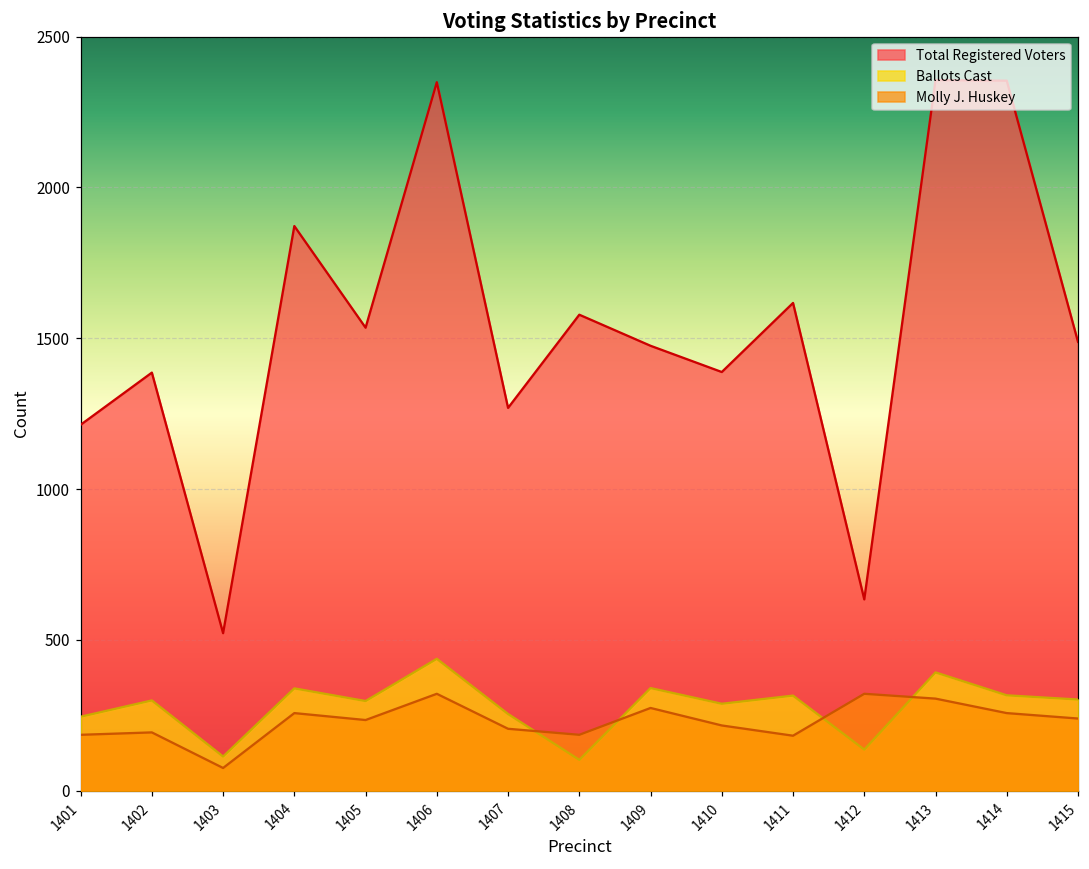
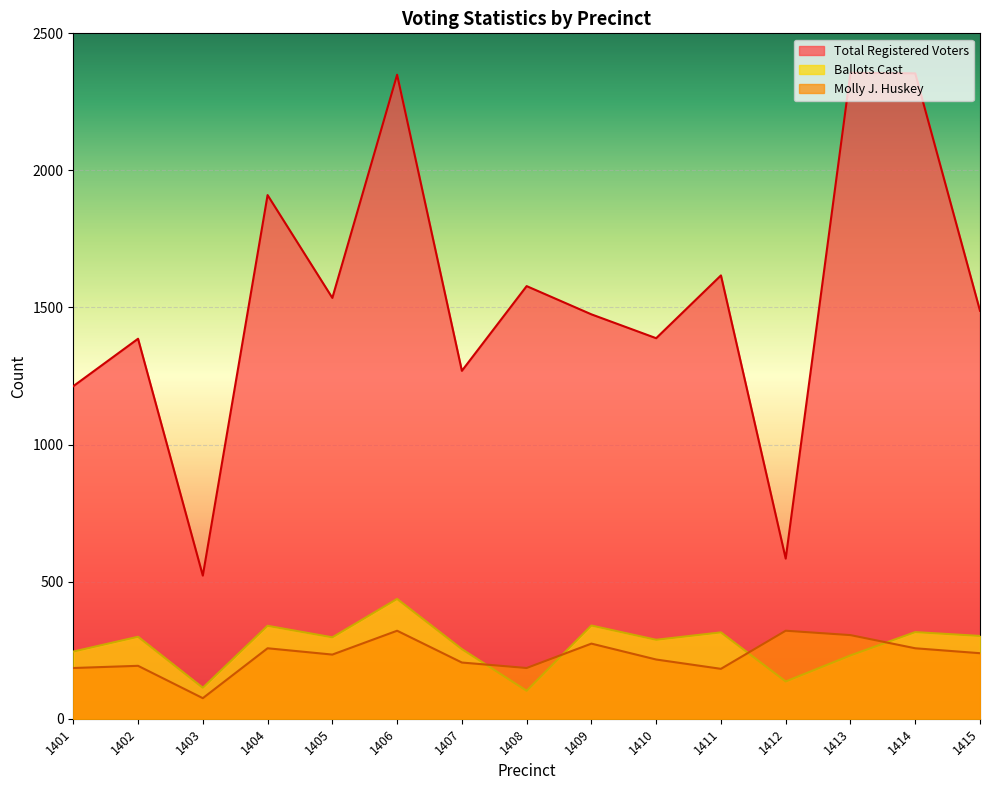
Total Registered Voters, 1404: 1870 -> 1910
Total Registered Voters, 1412: 630 -> 580
Ballots Cast, 1413: 390 -> 230
